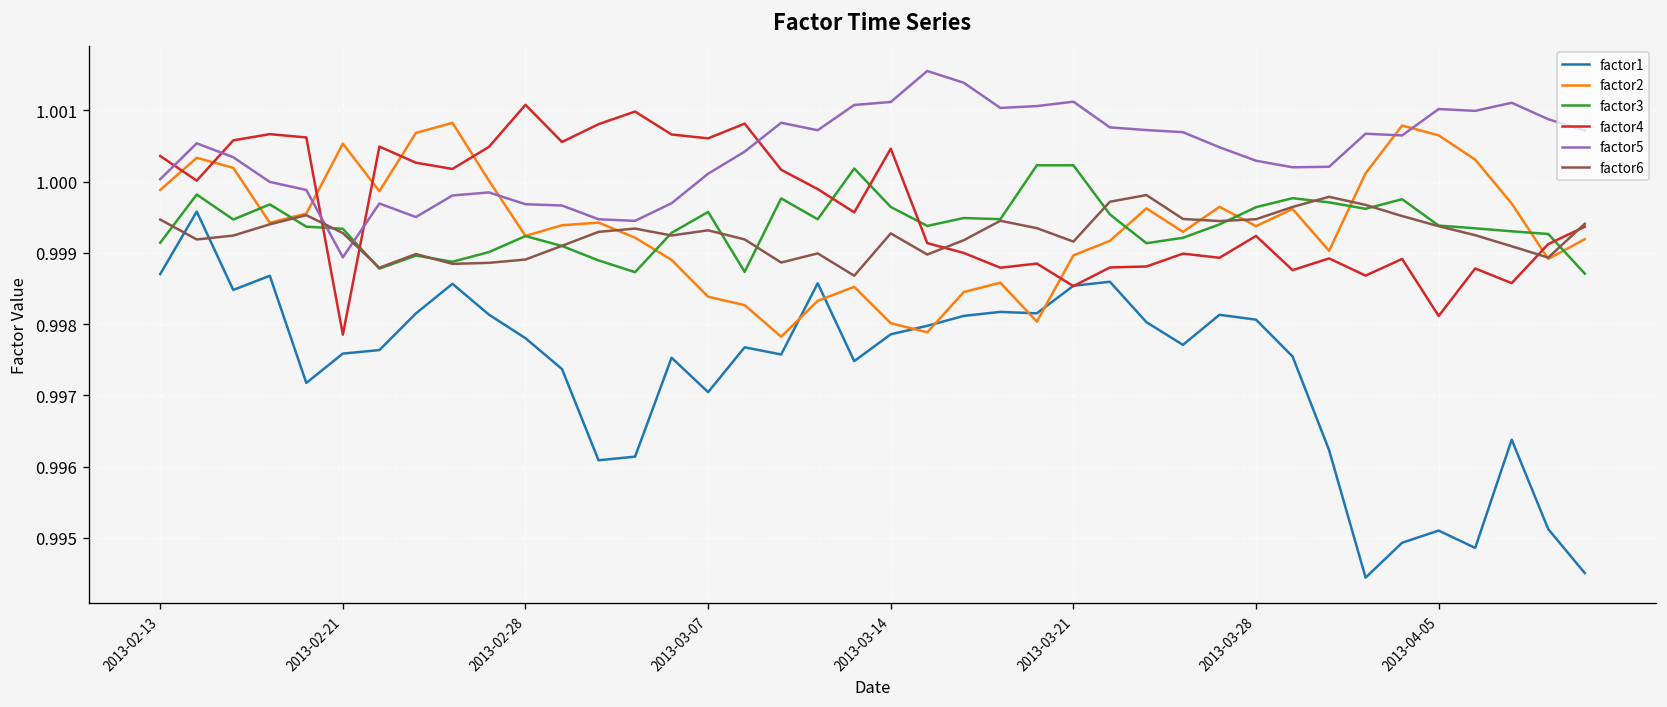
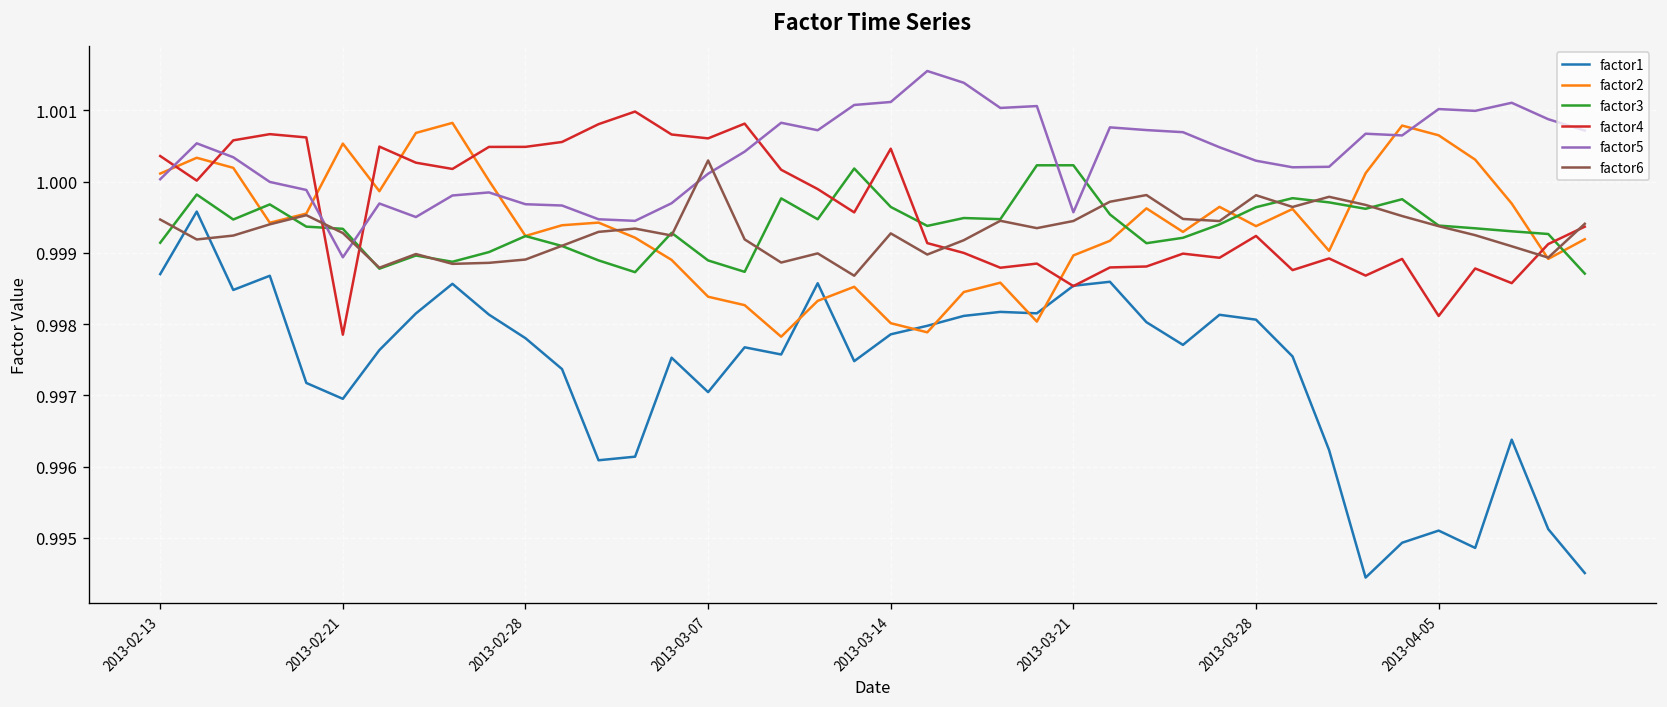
factor2, 2013-02-13: 0.9999 -> 1.0001
factor1, 2013-02-21: 0.9976 -> 0.9970
factor4, 2013-02-28: 1.0011 -> 1.0005
factor3, 2013-03-07: 0.9996 -> 0.9989
factor6, 2013-03-07: 0.9993 -> 1.0003
factor5, 2013-03-21: 1.0011 -> 0.9996
factor6, 2013-03-21: 0.9992 -> 0.9994
factor6, 2013-03-28: 0.9995 -> 0.9998
